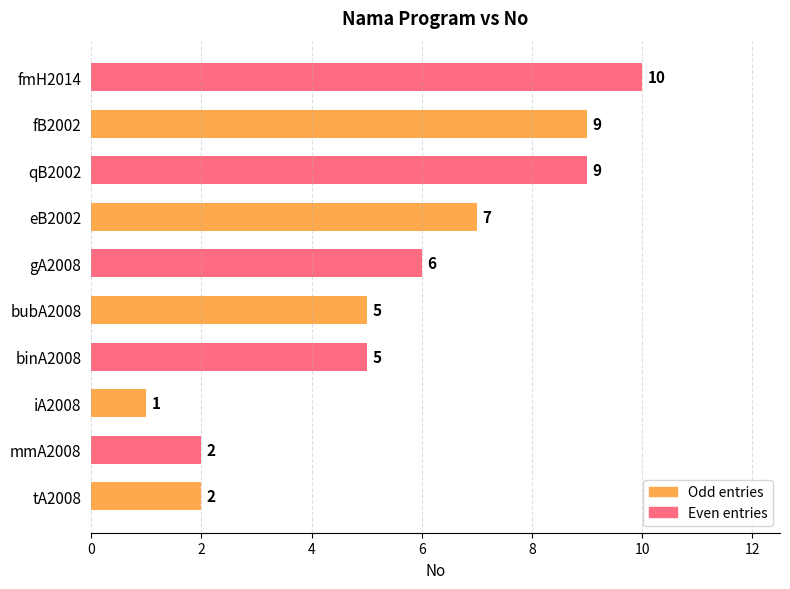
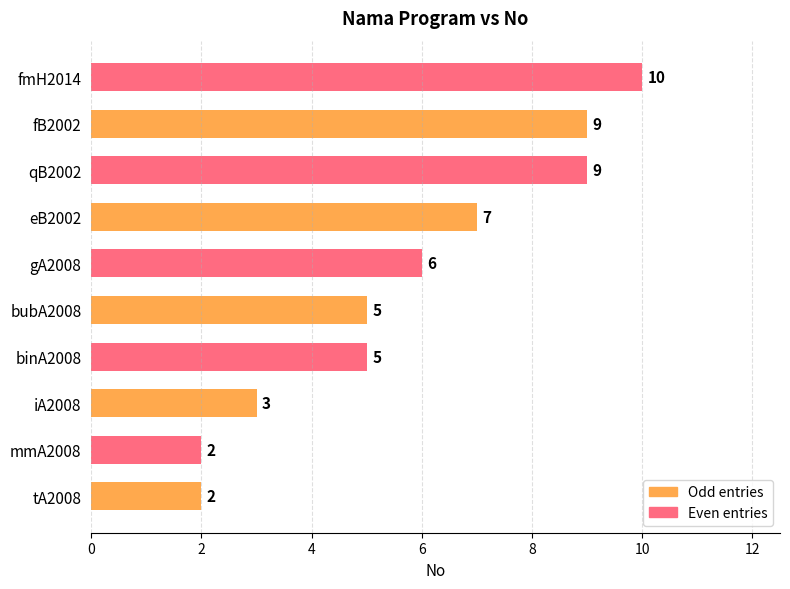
iA2008: 1 -> 3
